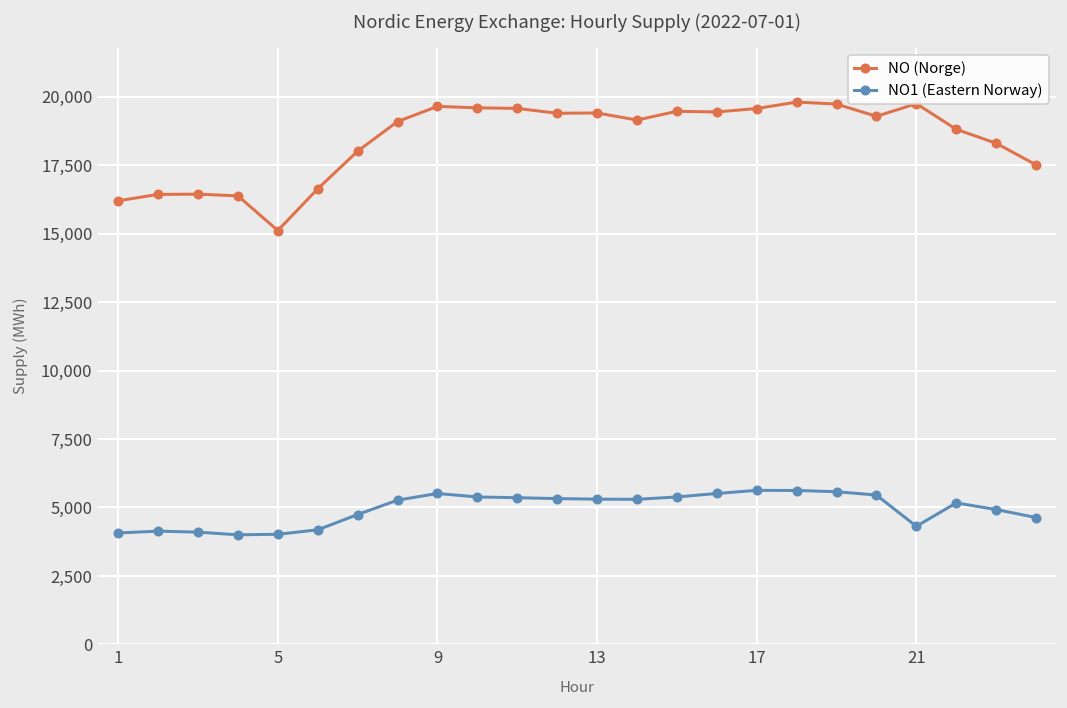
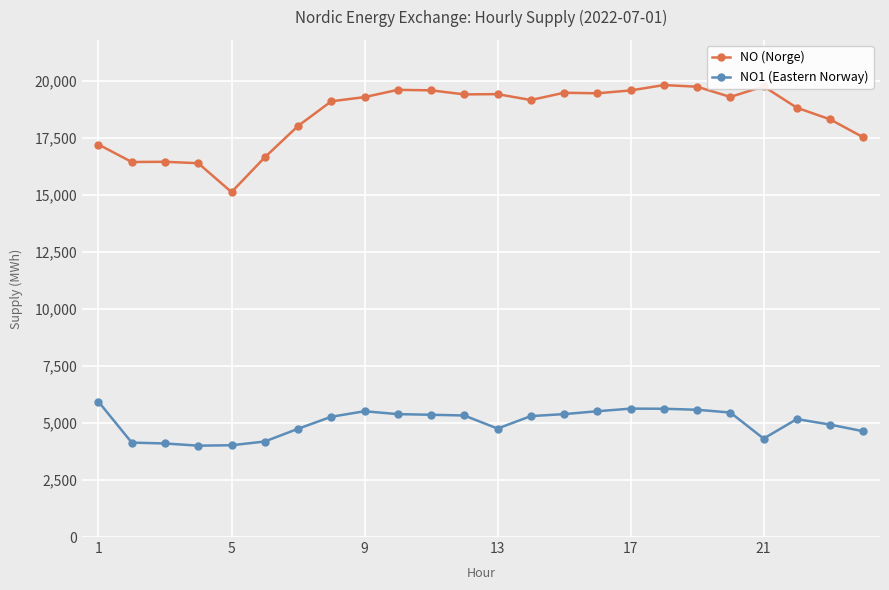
NO (Norge), 1: 16,200 -> 17,200
NO1 (Eastern Norway), 1: 4,100 -> 5,900
NO (Norge), 9: 19,600 -> 19,300
NO1 (Eastern Norway), 13: 5,300 -> 4,800
